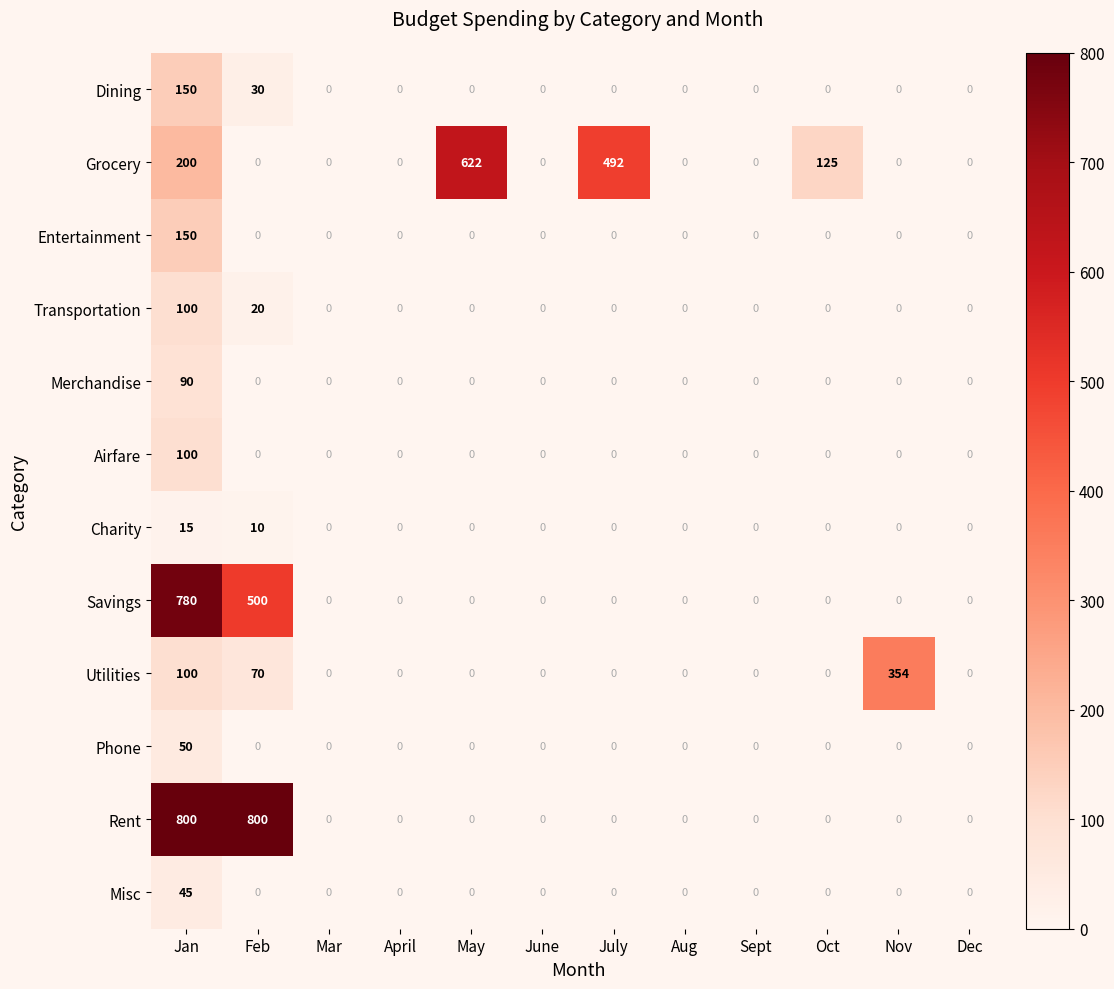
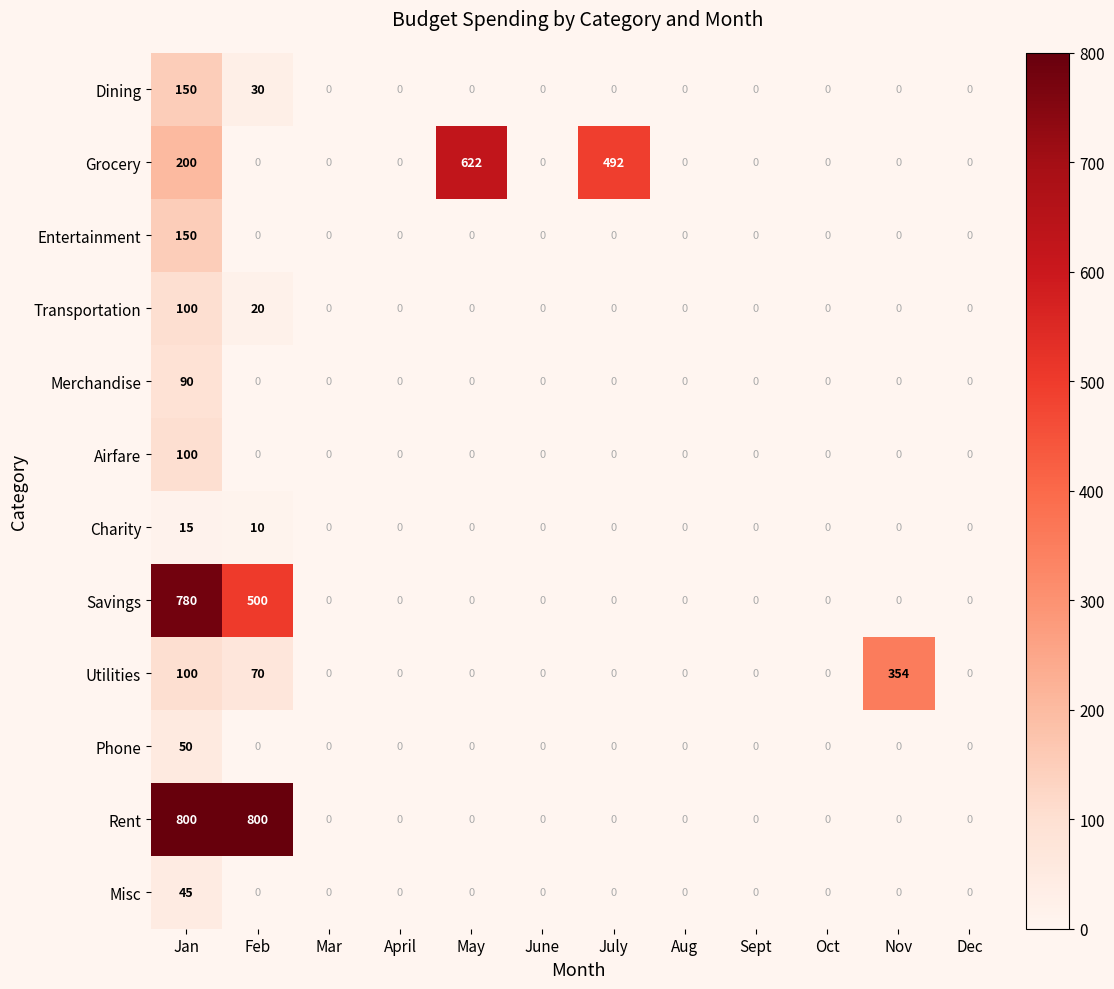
Grocery, Oct: 125 -> 0
